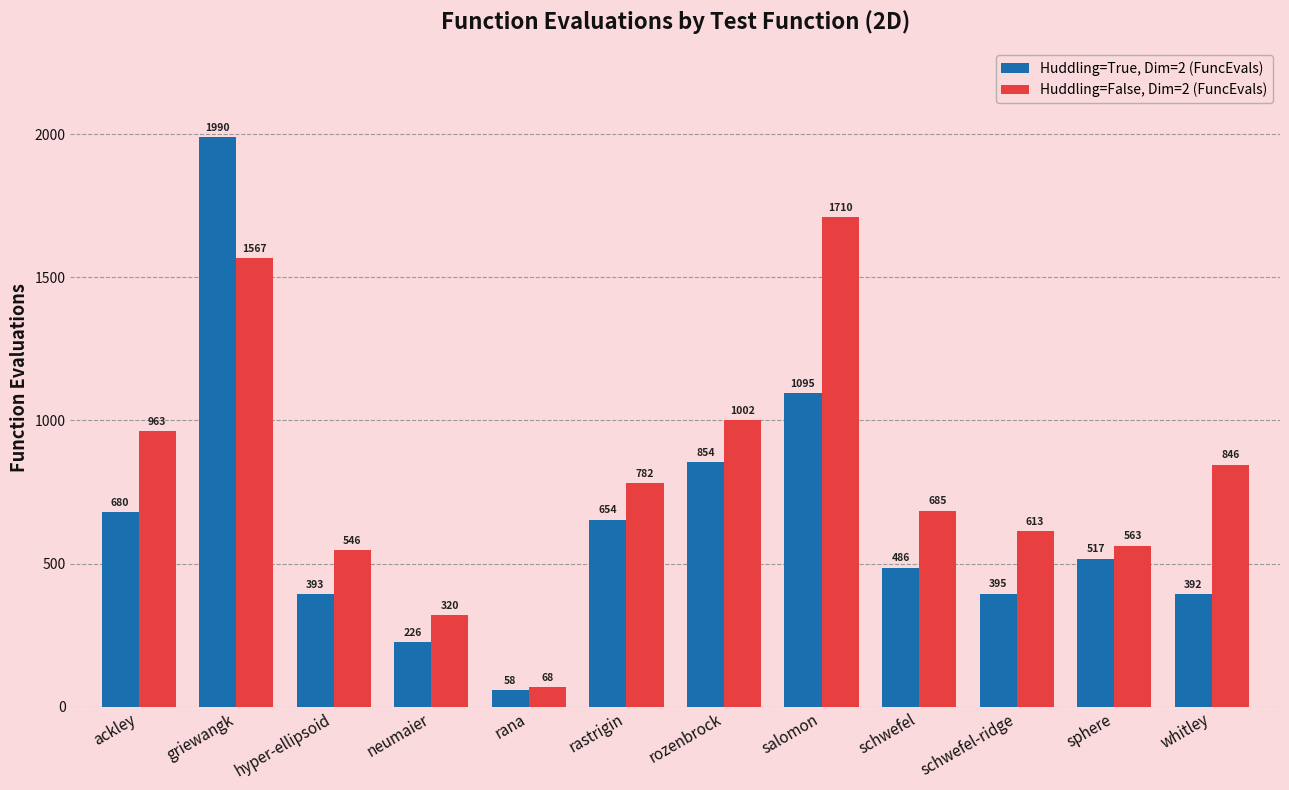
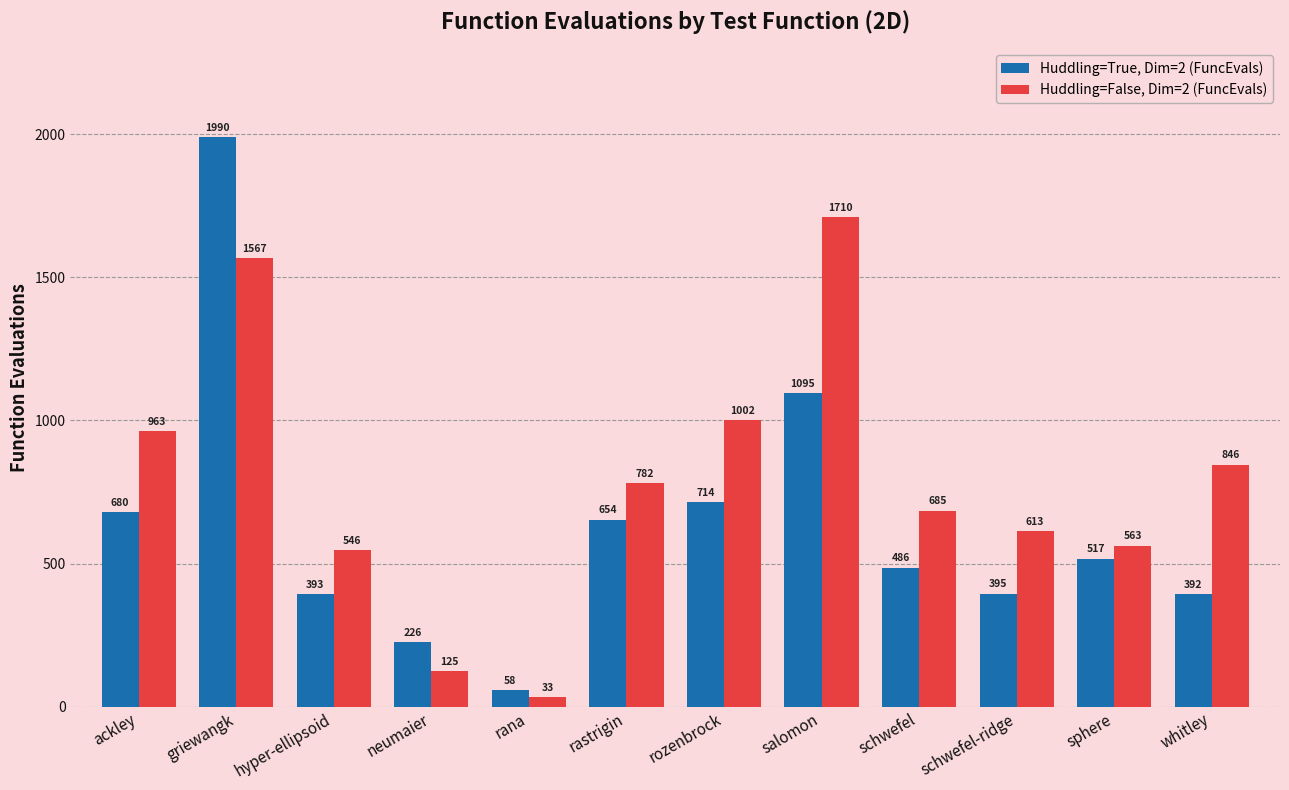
Huddling=False, Dim=2 (FuncEvals), neumaier: 320 -> 125
Huddling=False, Dim=2 (FuncEvals), rana: 68 -> 33
Huddling=True, Dim=2 (FuncEvals), rozenbrock: 854 -> 714
